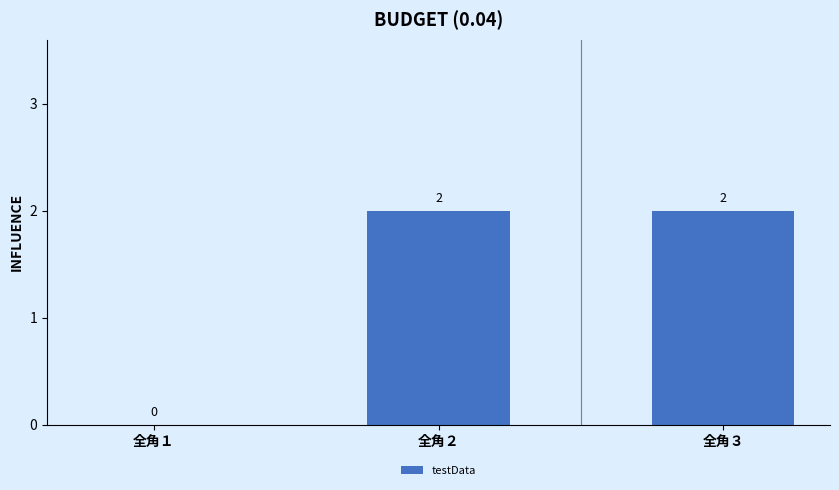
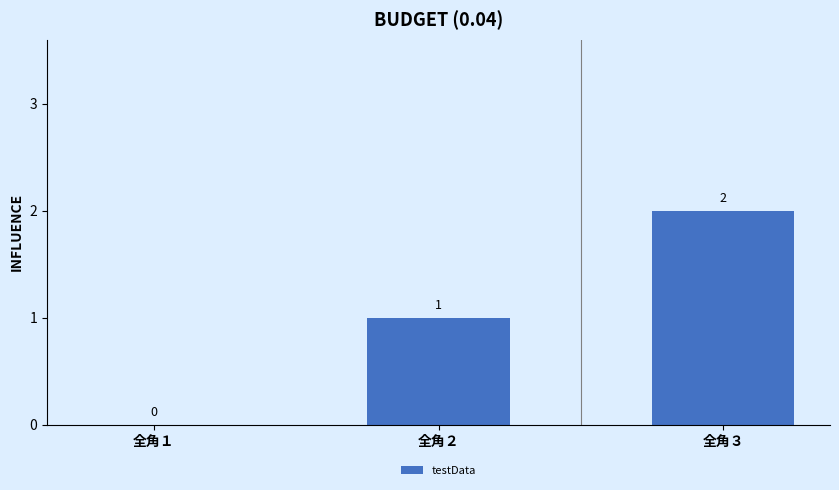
全角２: 2 -> 1
